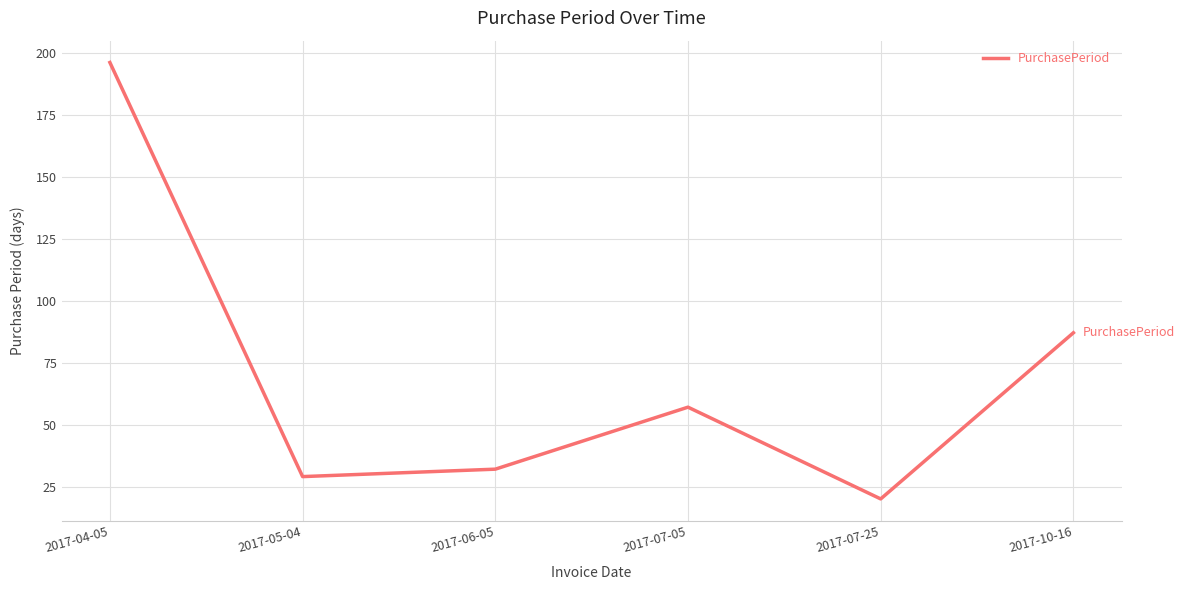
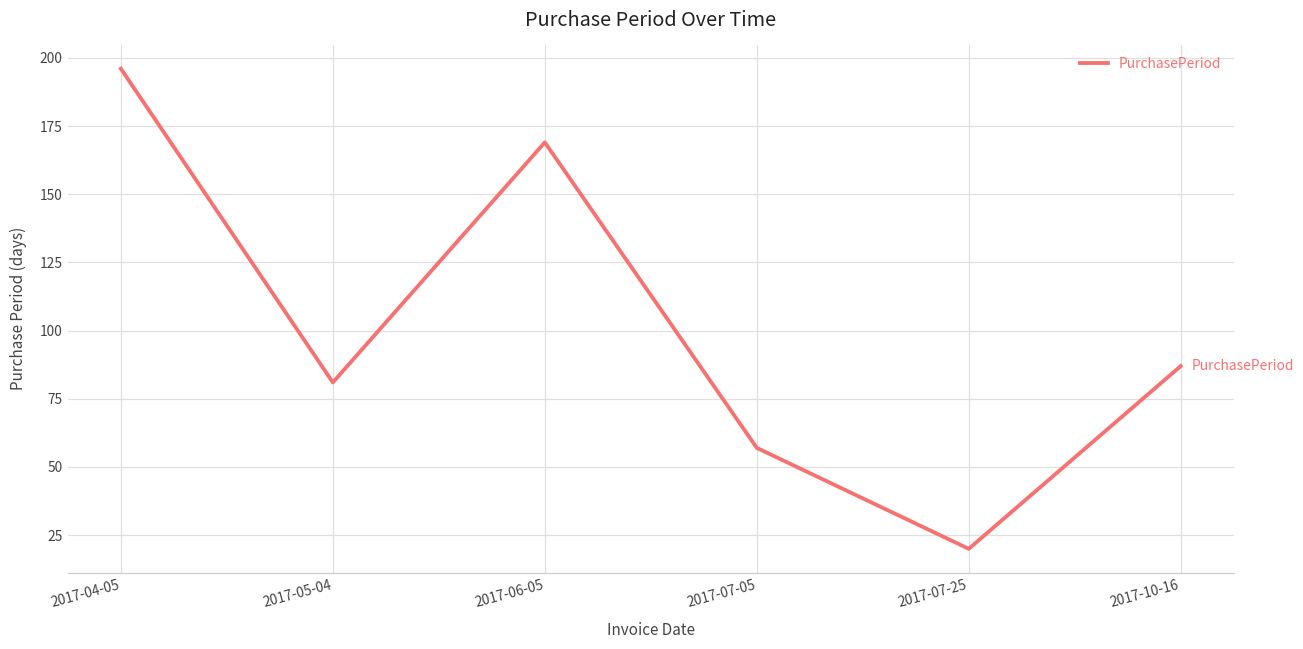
2017-05-04: 29 -> 81
2017-06-05: 32 -> 169
